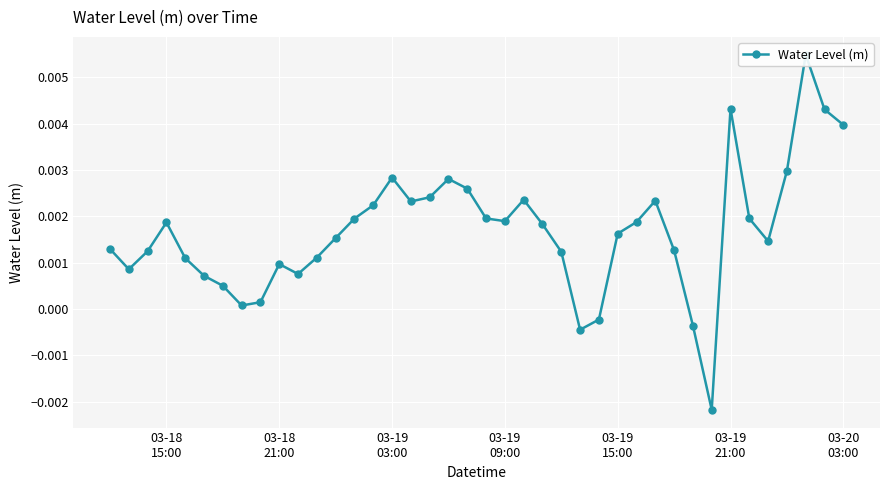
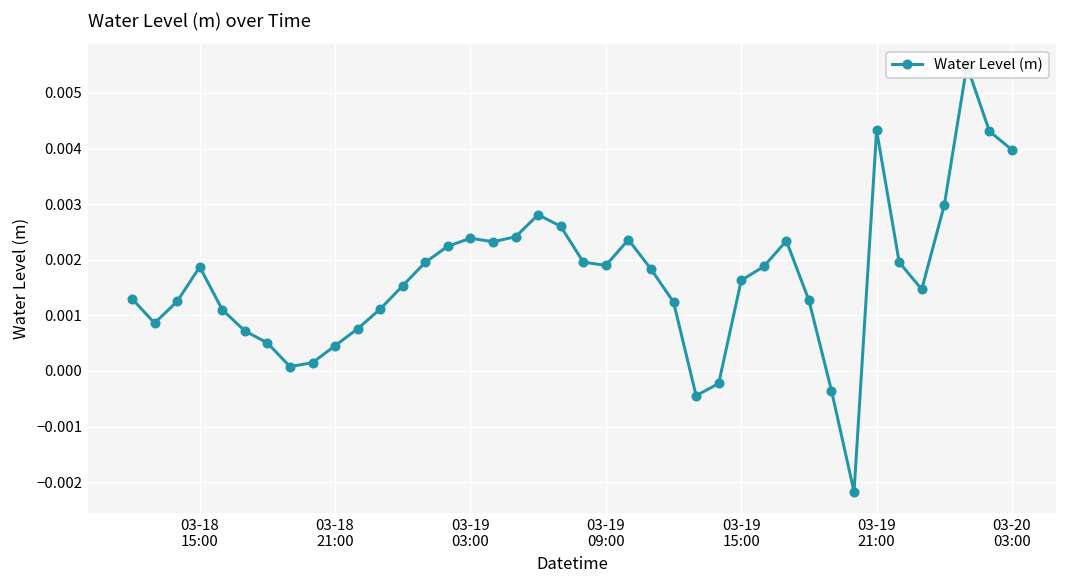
03-18 21:00: 0.0010 -> 0.0005
03-19 03:00: 0.0028 -> 0.0024
